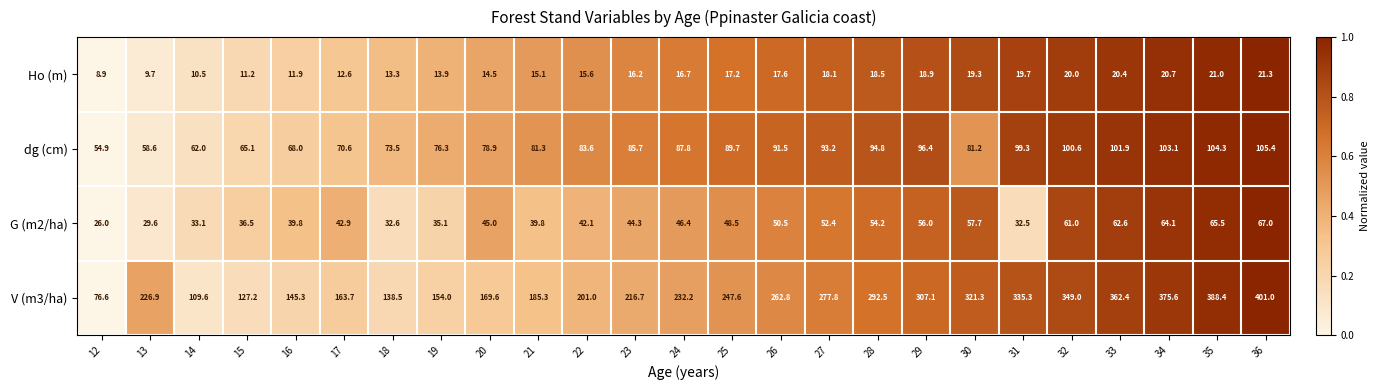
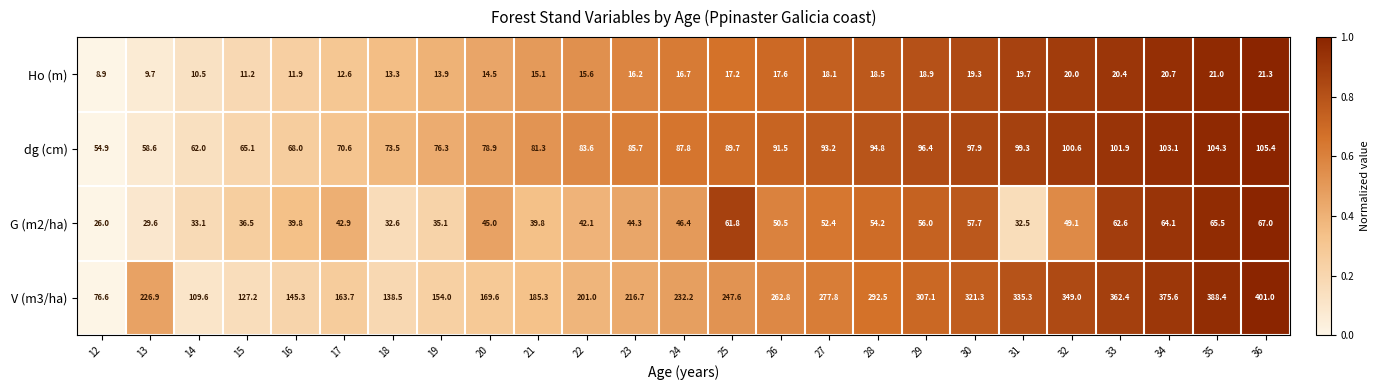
dg (cm), 30: 81.2 -> 97.9
G (m2/ha), 25: 48.5 -> 61.8
G (m2/ha), 32: 61.0 -> 49.1
